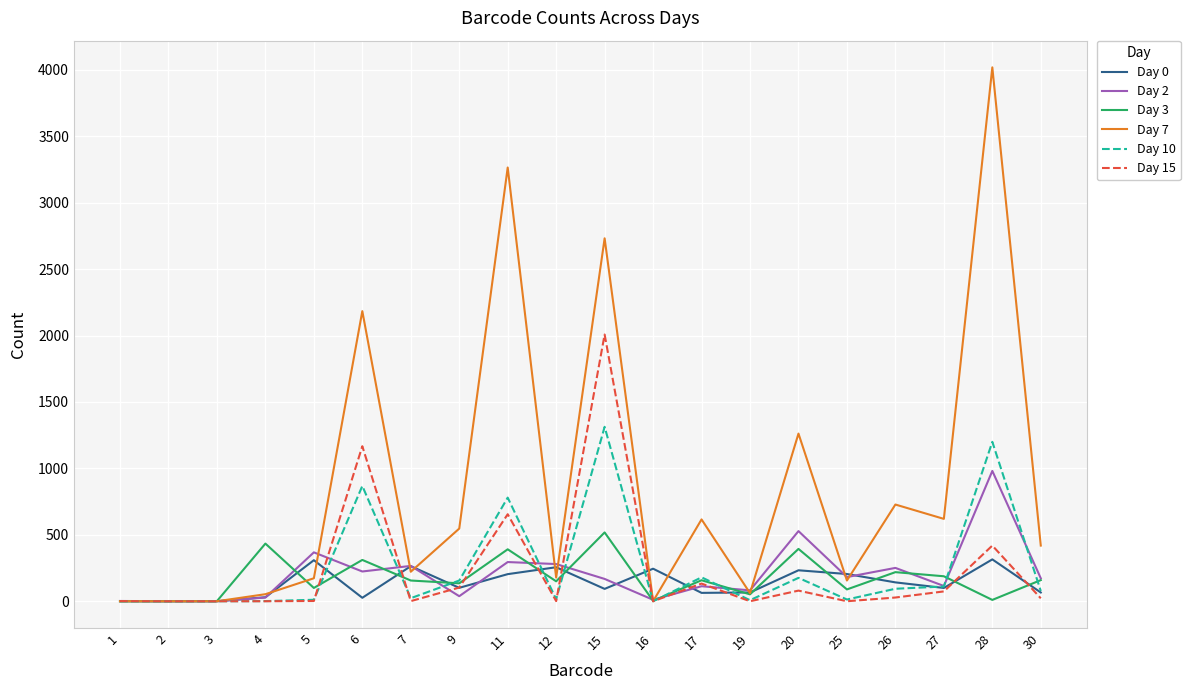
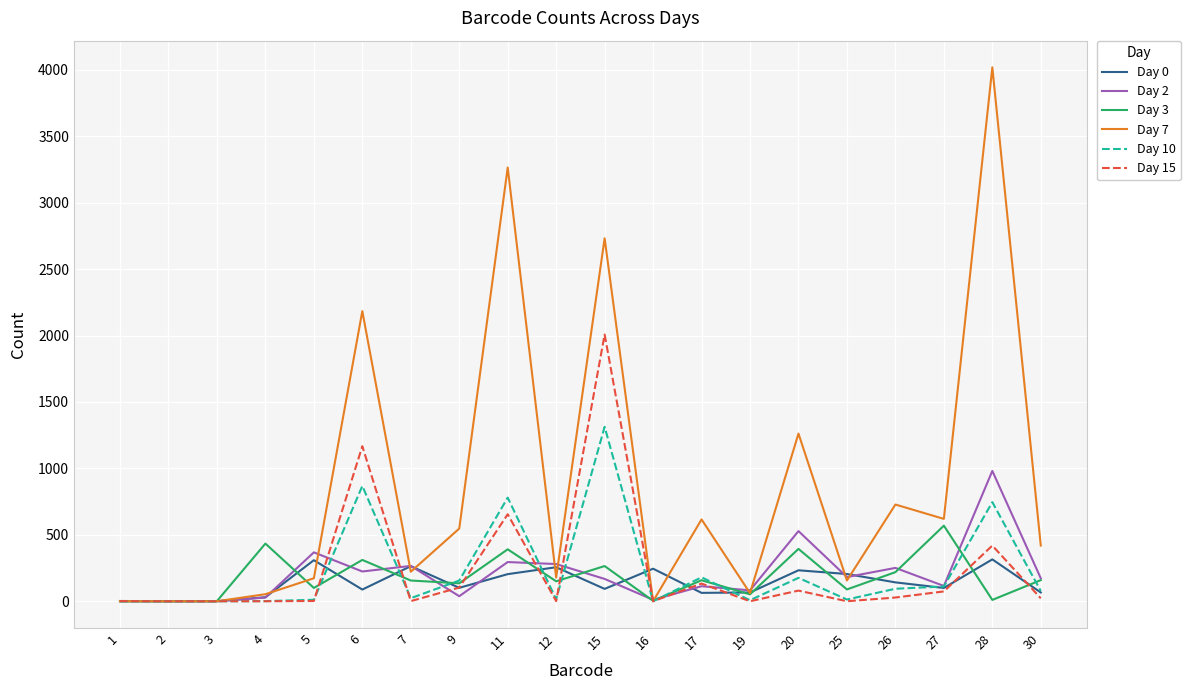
Day 0, 6: 30 -> 90
Day 3, 15: 520 -> 270
Day 3, 27: 190 -> 570
Day 10, 28: 1200 -> 750
